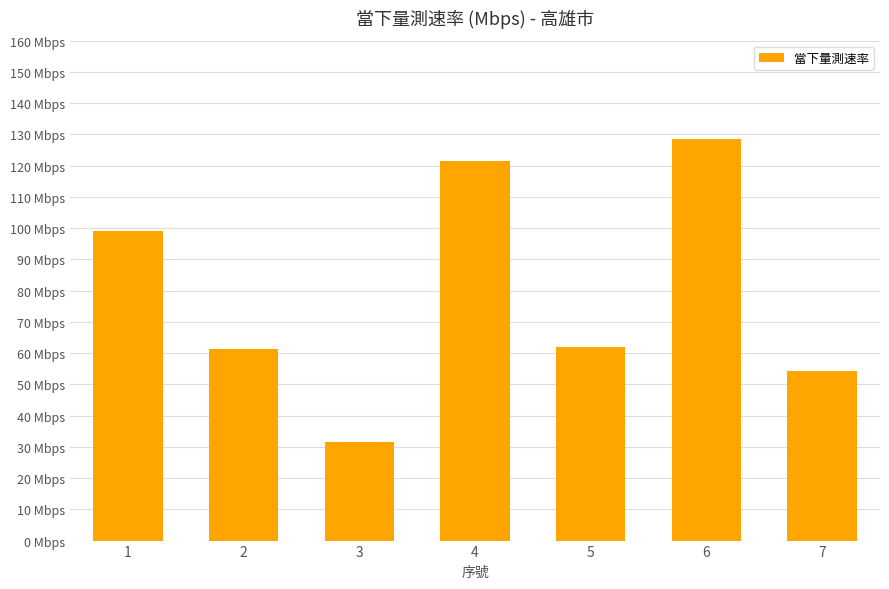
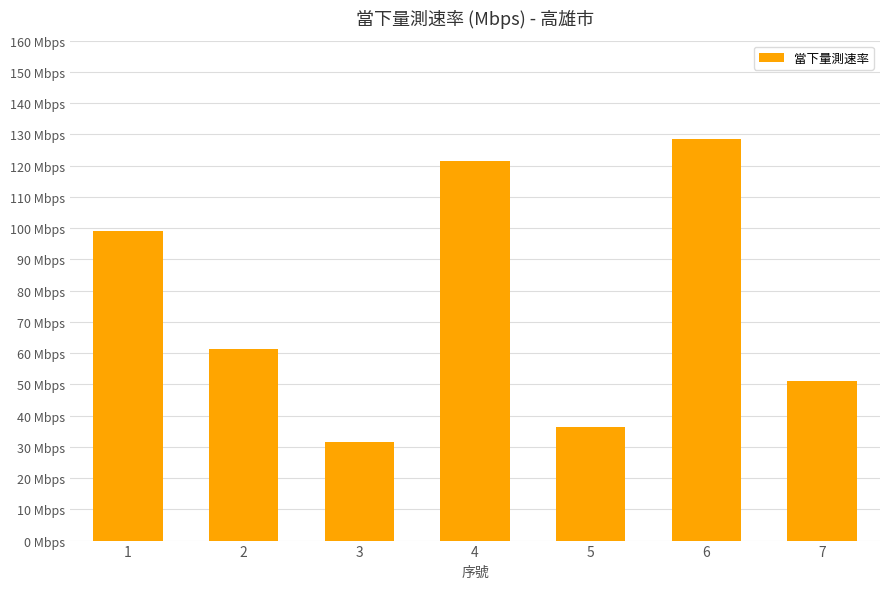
5: 62 Mbps -> 36 Mbps
7: 54 Mbps -> 51 Mbps
